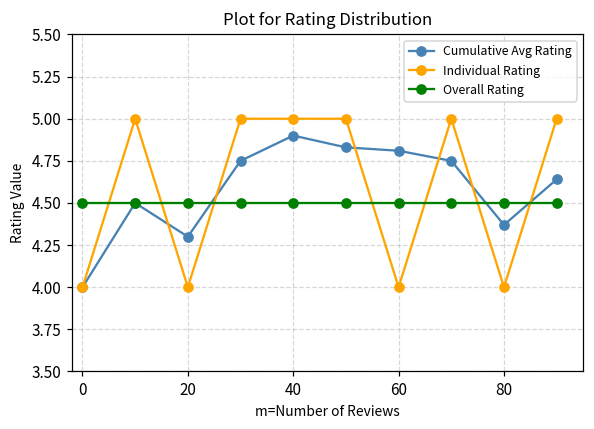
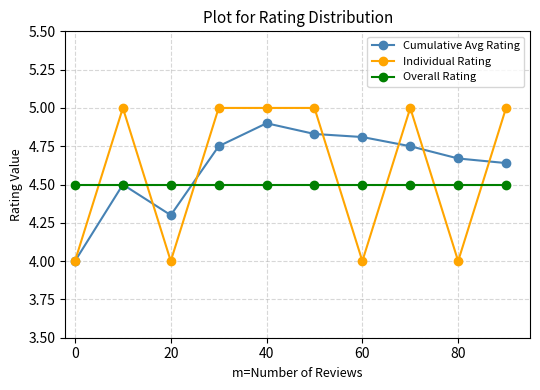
Cumulative Avg Rating, 80: 4.37 -> 4.67
